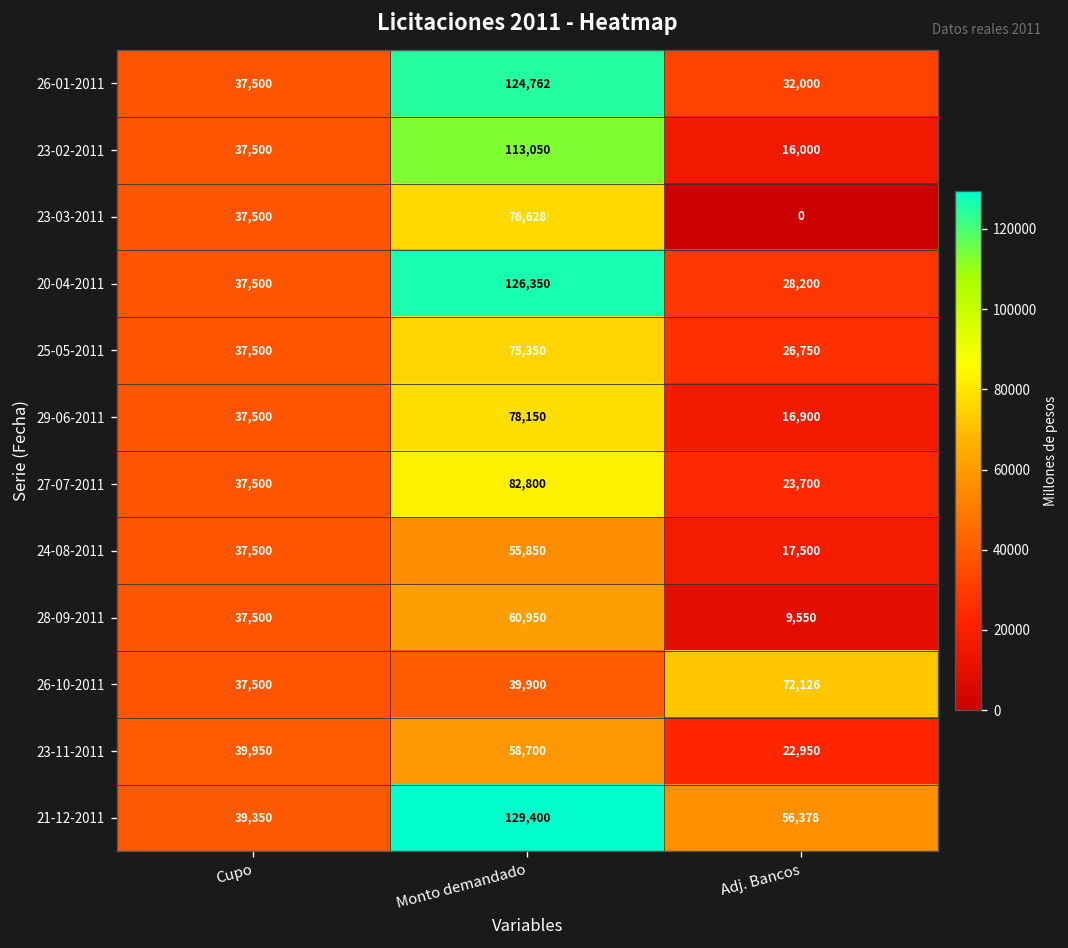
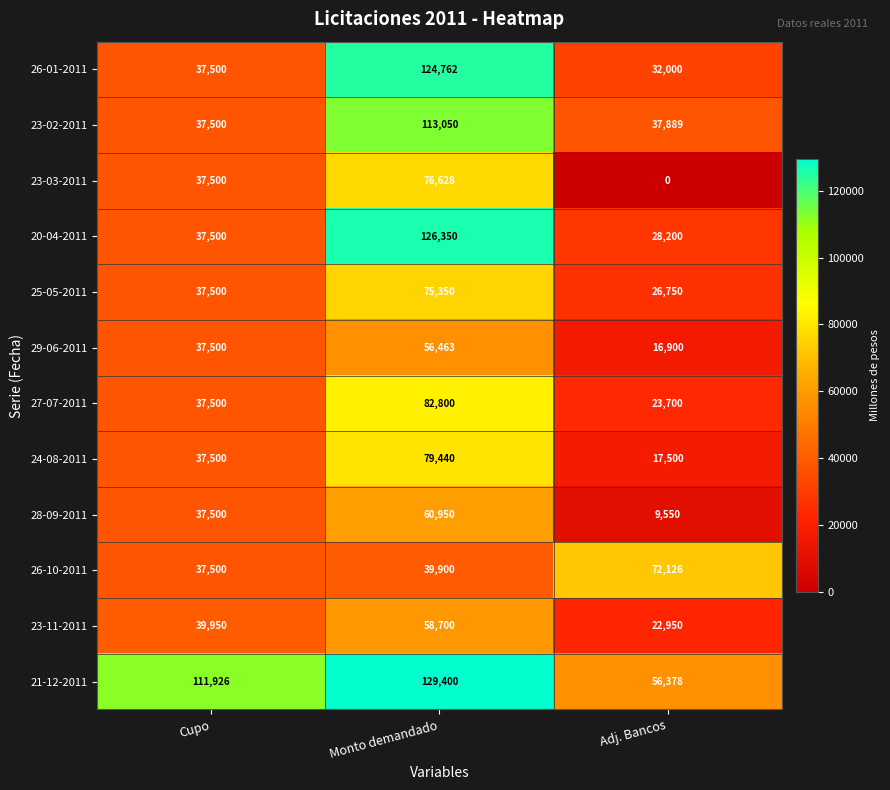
23-02-2011, Adj. Bancos: 16,000 -> 37,889
29-06-2011, Monto demandado: 78,150 -> 56,463
24-08-2011, Monto demandado: 55,850 -> 79,440
21-12-2011, Cupo: 39,350 -> 111,926
